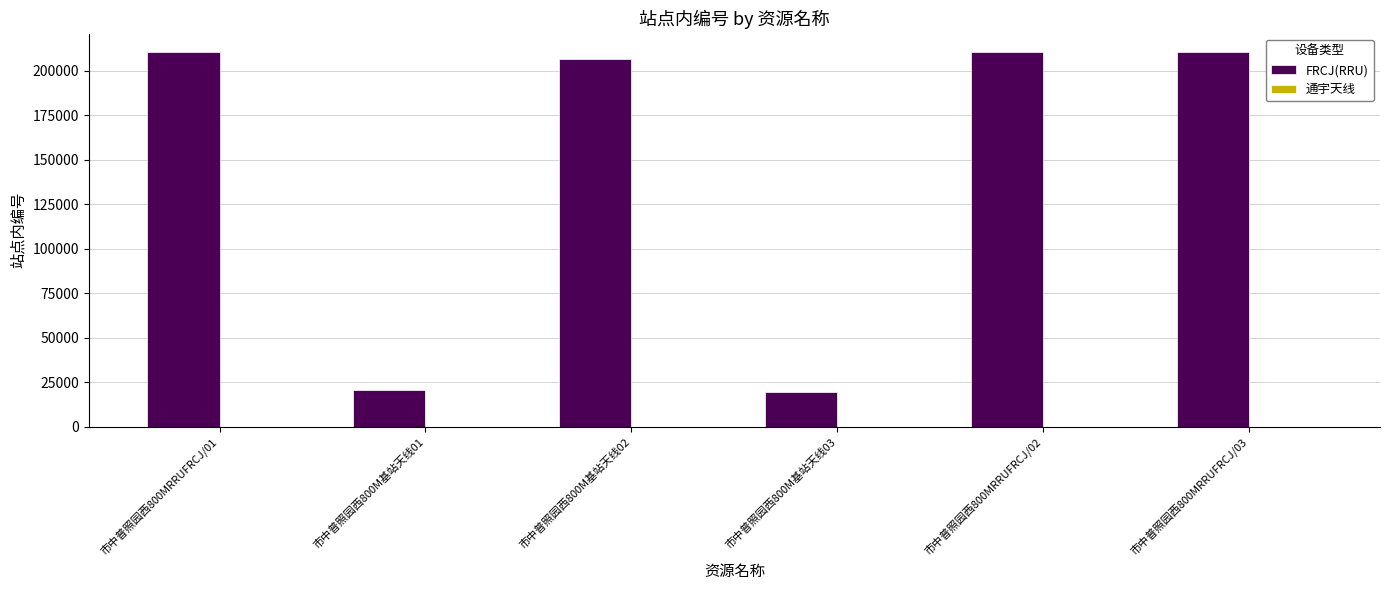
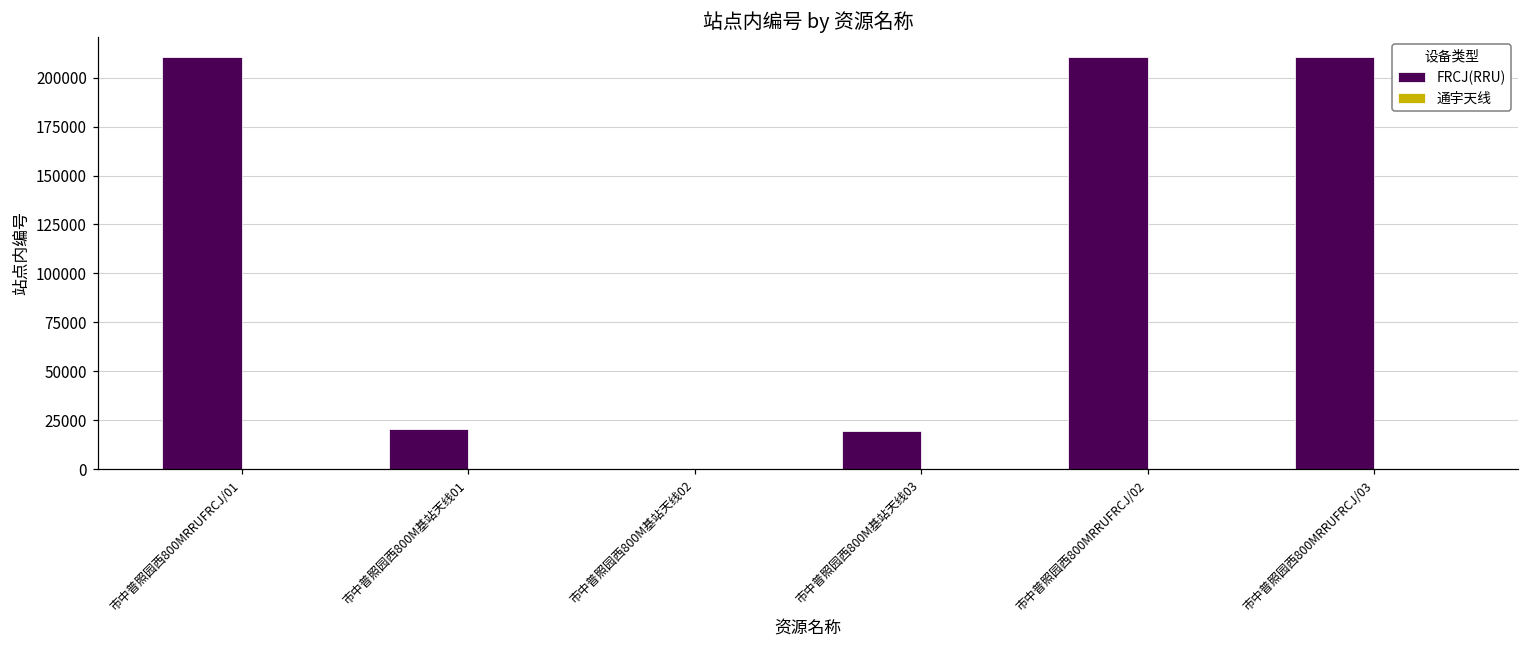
FRCJ(RRU), 市中普照园西800M基站天线02: 206000 -> 0
